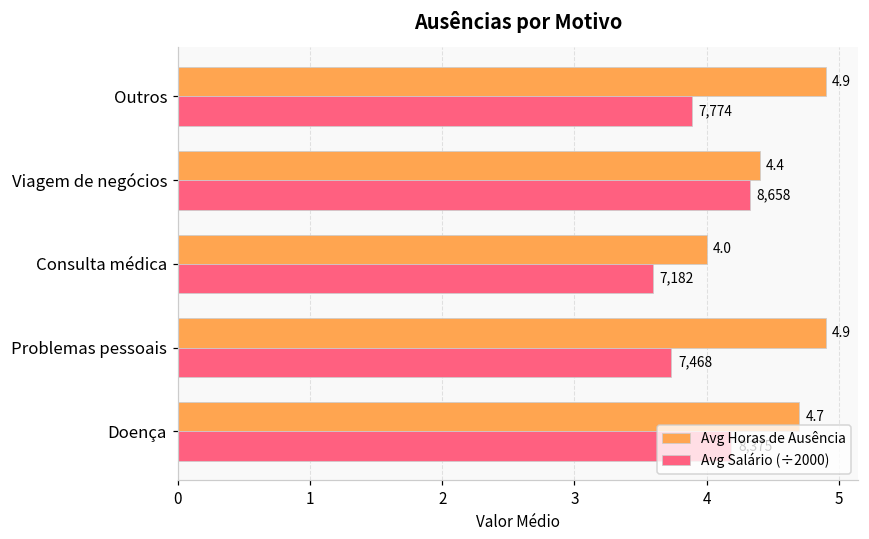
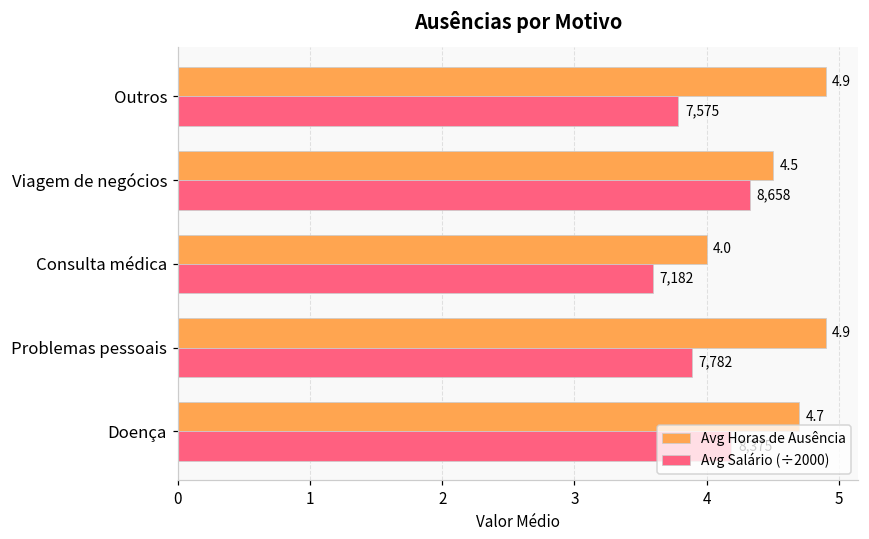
Avg Salário (÷2000), Outros: 7,774 -> 7,575
Avg Horas de Ausência, Viagem de negócios: 4.4 -> 4.5
Avg Salário (÷2000), Problemas pessoais: 7,468 -> 7,782
